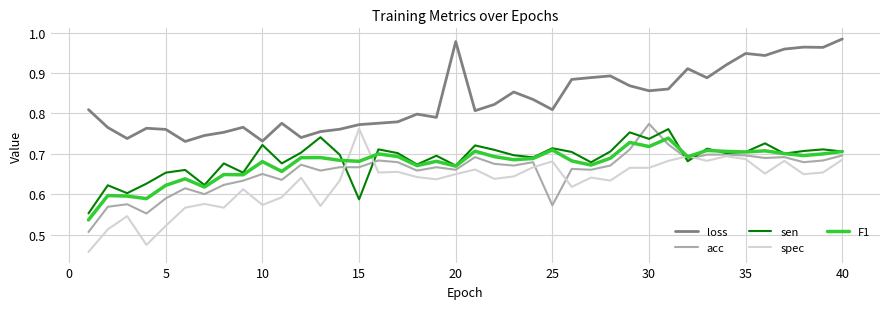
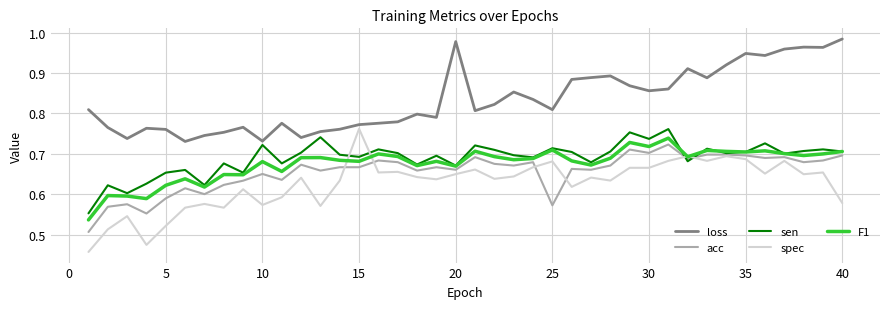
sen, 15: 0.59 -> 0.69
acc, 30: 0.77 -> 0.70
spec, 40: 0.69 -> 0.58
